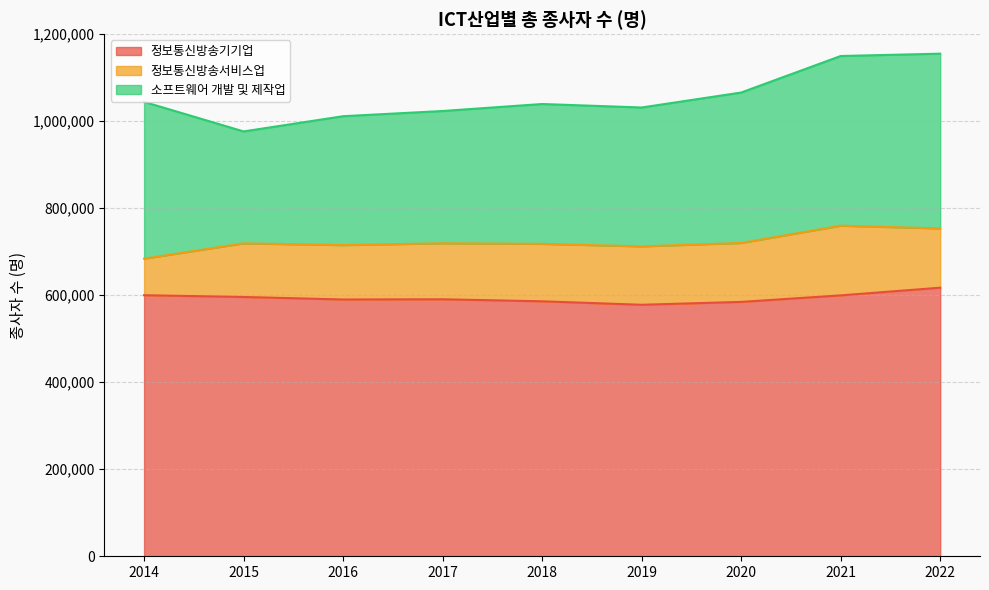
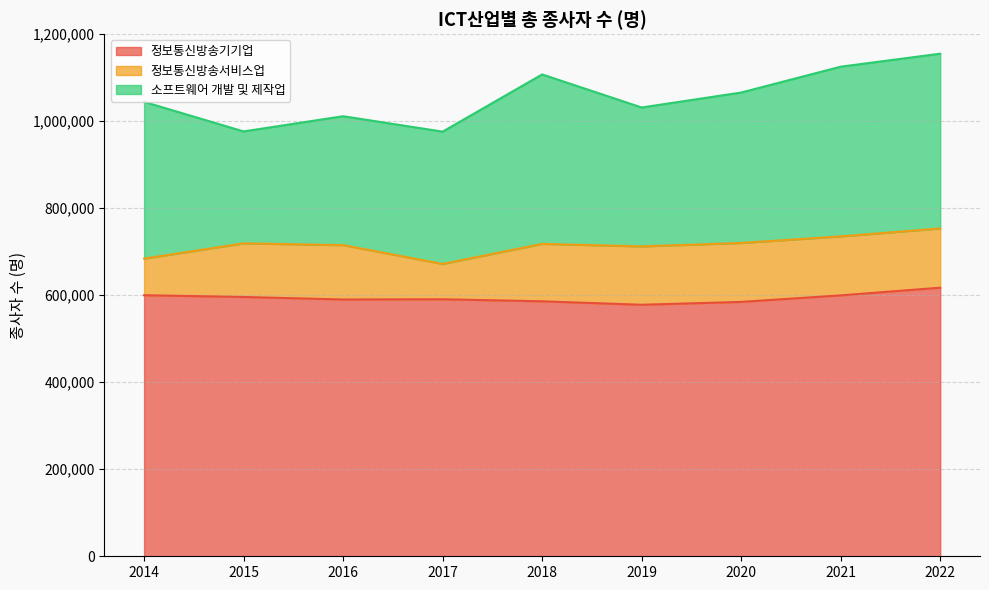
정보통신방송서비스업, 2017: 130,000 -> 80,000
소프트웨어 개발 및 제작업, 2018: 320,000 -> 390,000
정보통신방송서비스업, 2021: 160,000 -> 140,000
